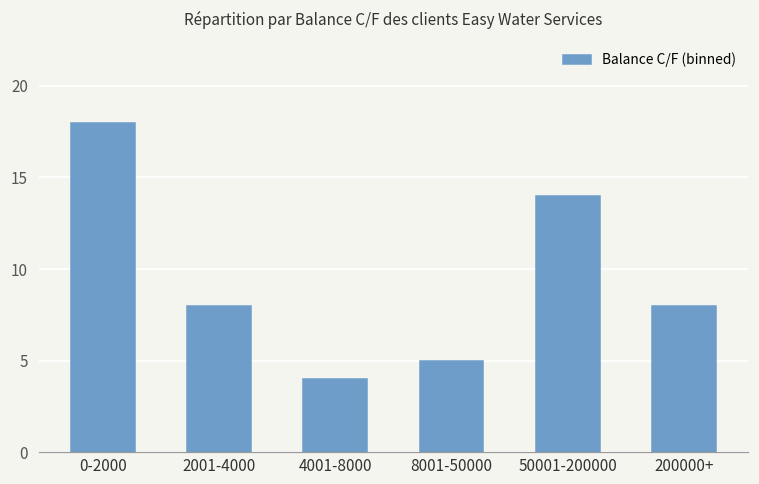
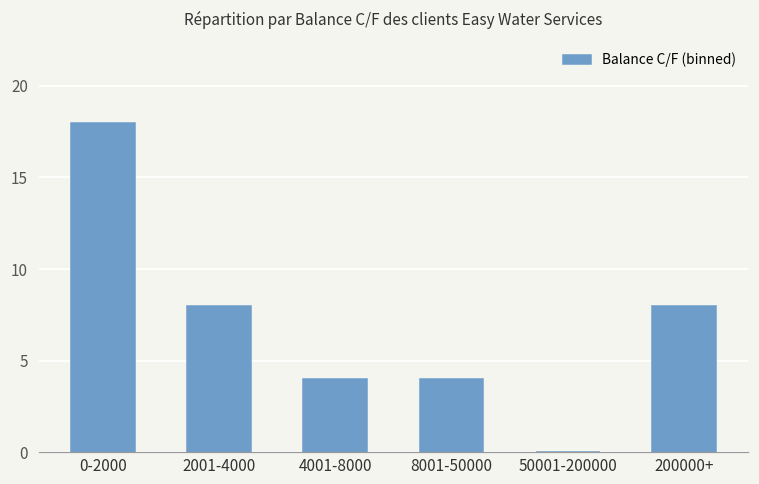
8001-50000: 5 -> 4
50001-200000: 14 -> 0
